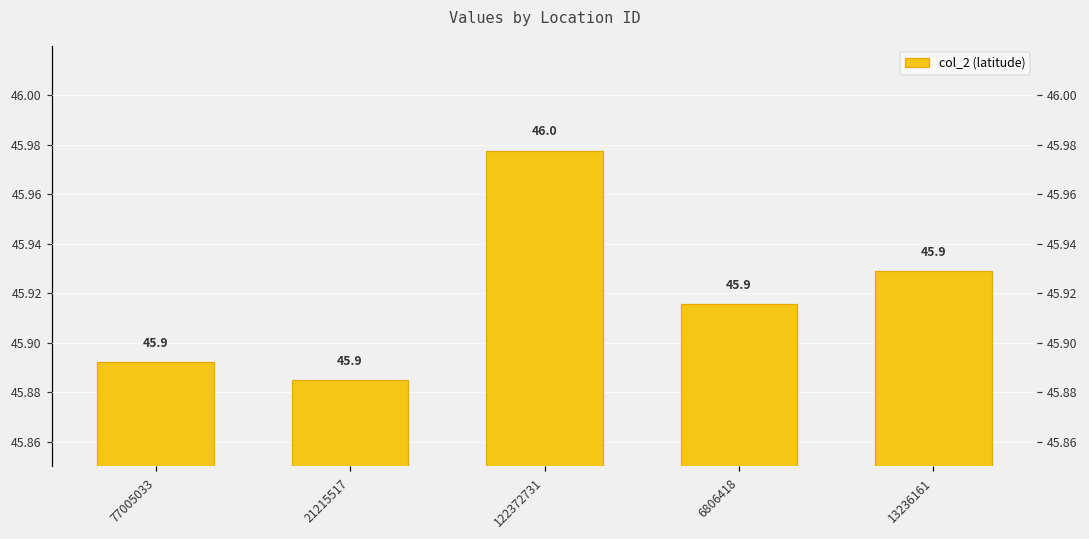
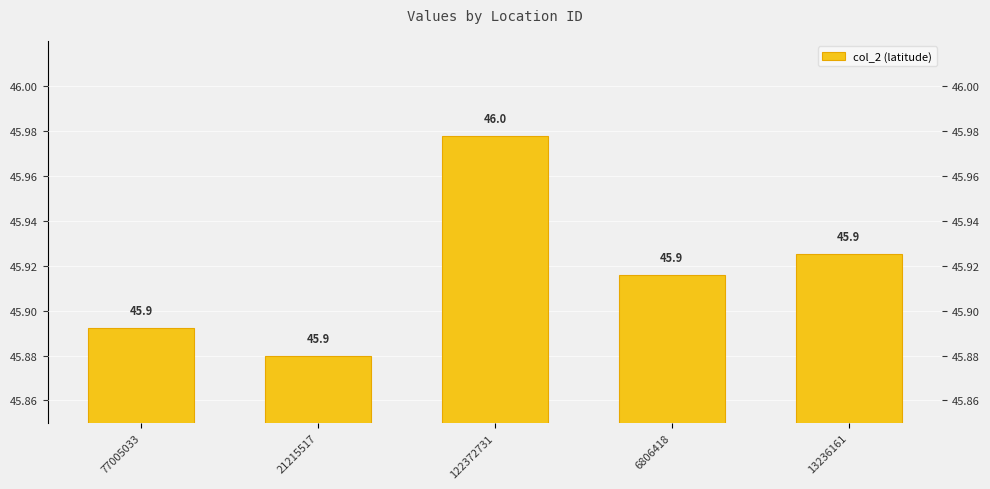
21215517: 45.885 -> 45.880
13236161: 45.929 -> 45.925
